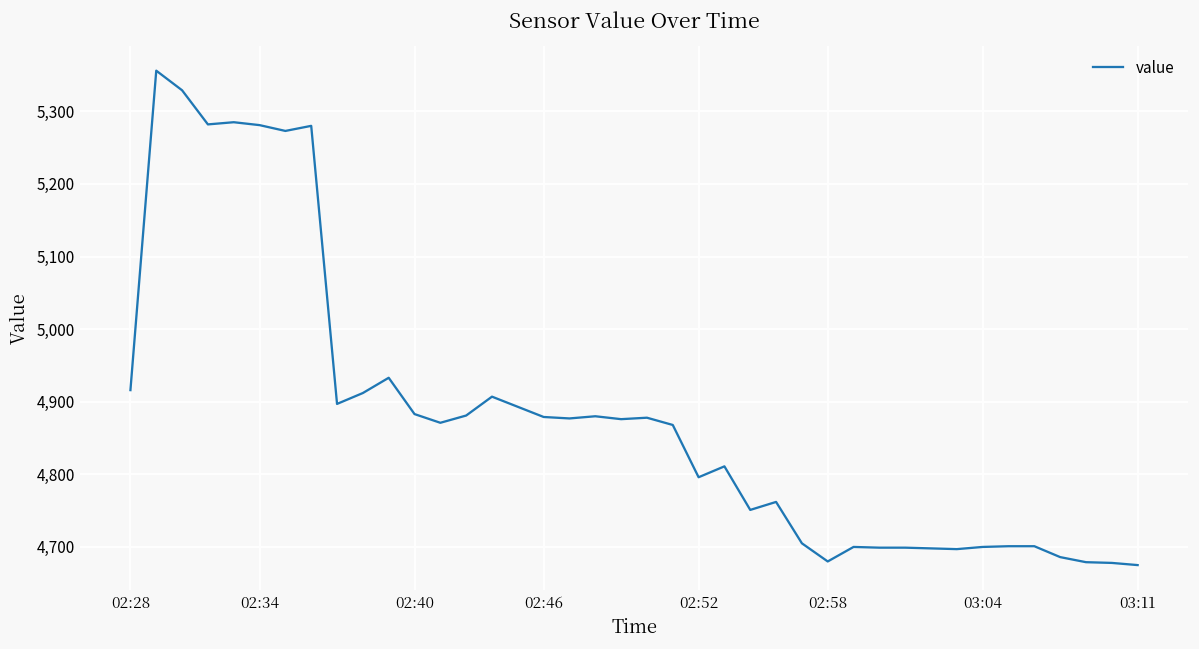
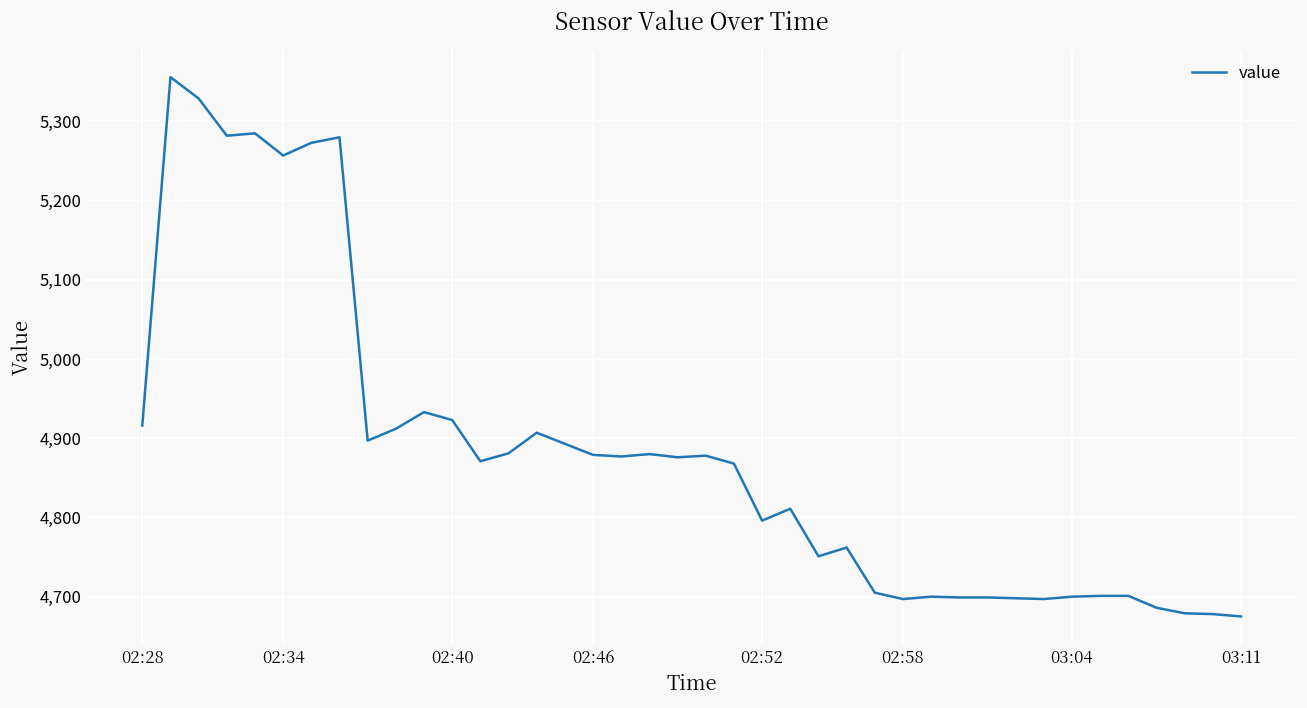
02:34: 5,280 -> 5,260
02:40: 4,880 -> 4,920
02:58: 4,680 -> 4,700
